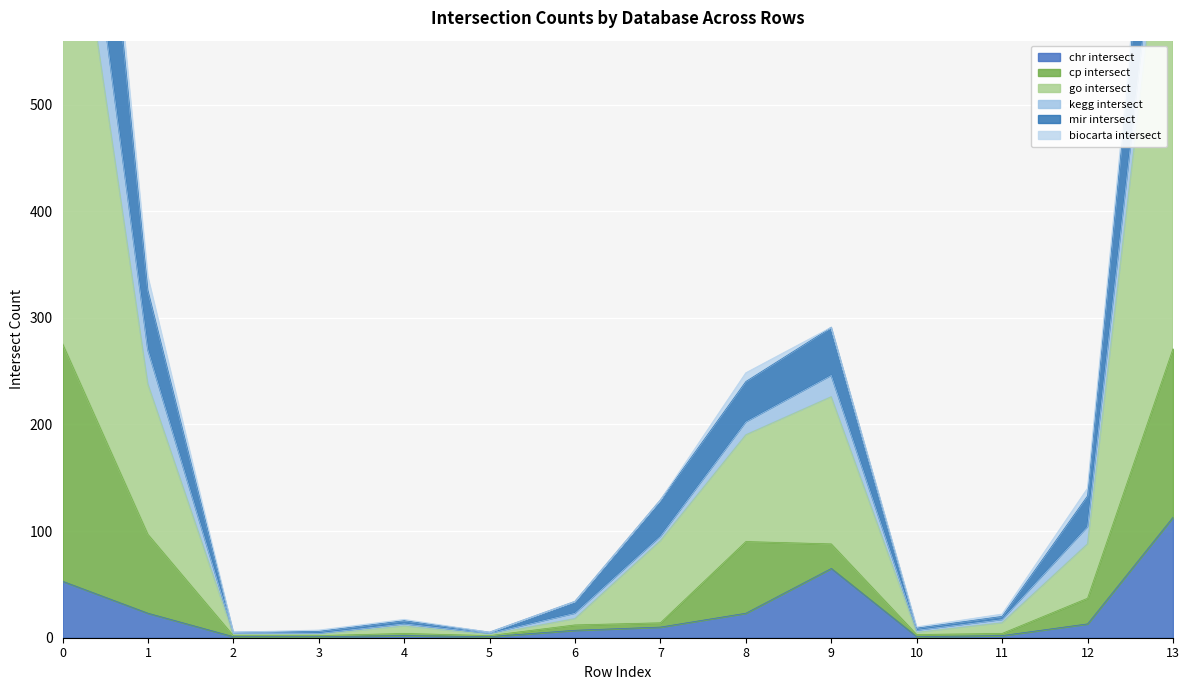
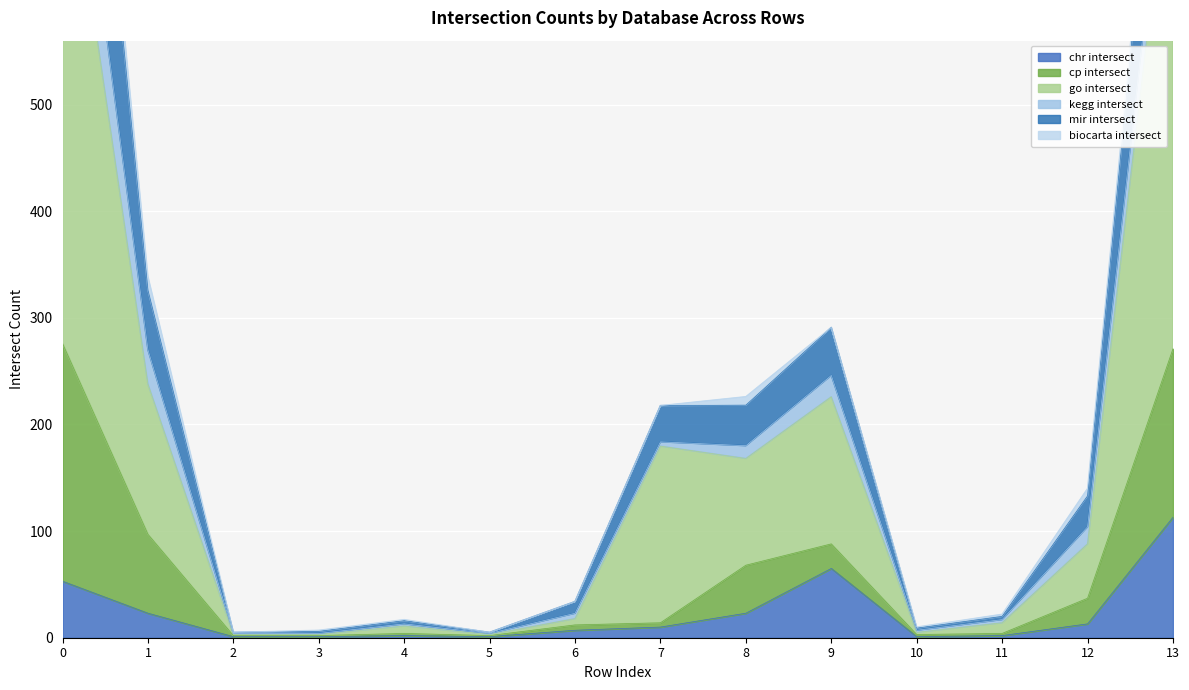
go intersect, 7: 77 -> 166
cp intersect, 8: 67 -> 45
